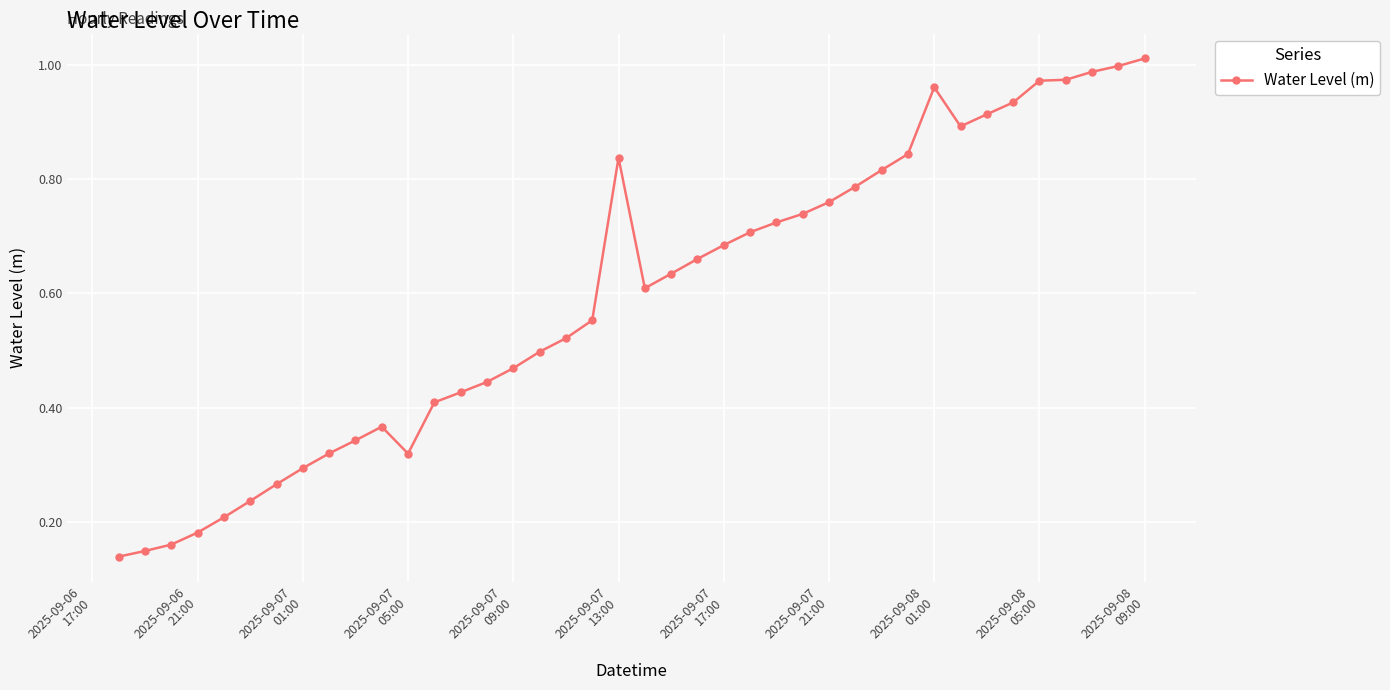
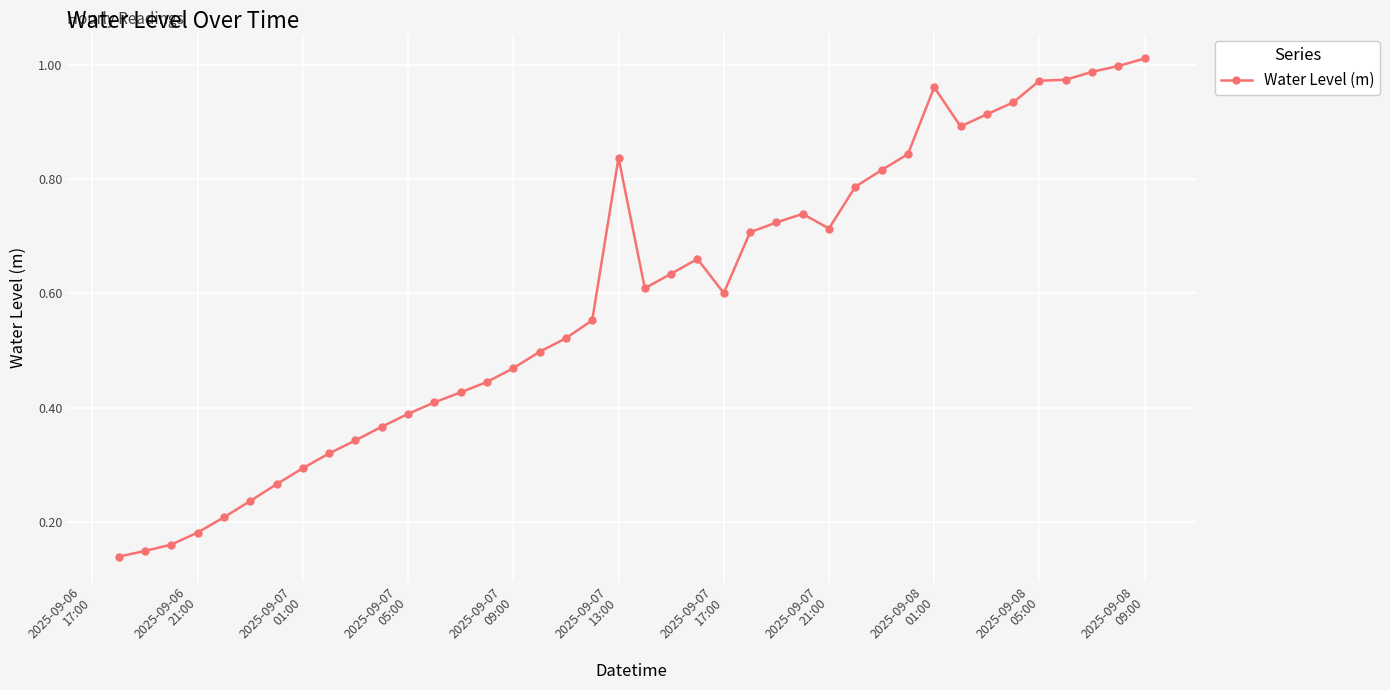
2025-09-07 05:00: 0.32 -> 0.39
2025-09-07 17:00: 0.68 -> 0.60
2025-09-07 21:00: 0.76 -> 0.71
